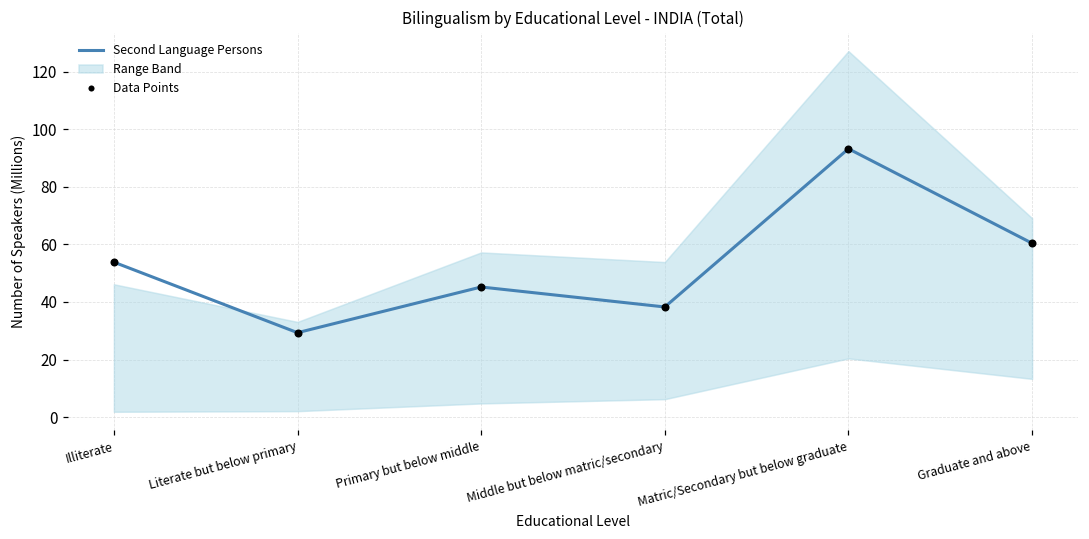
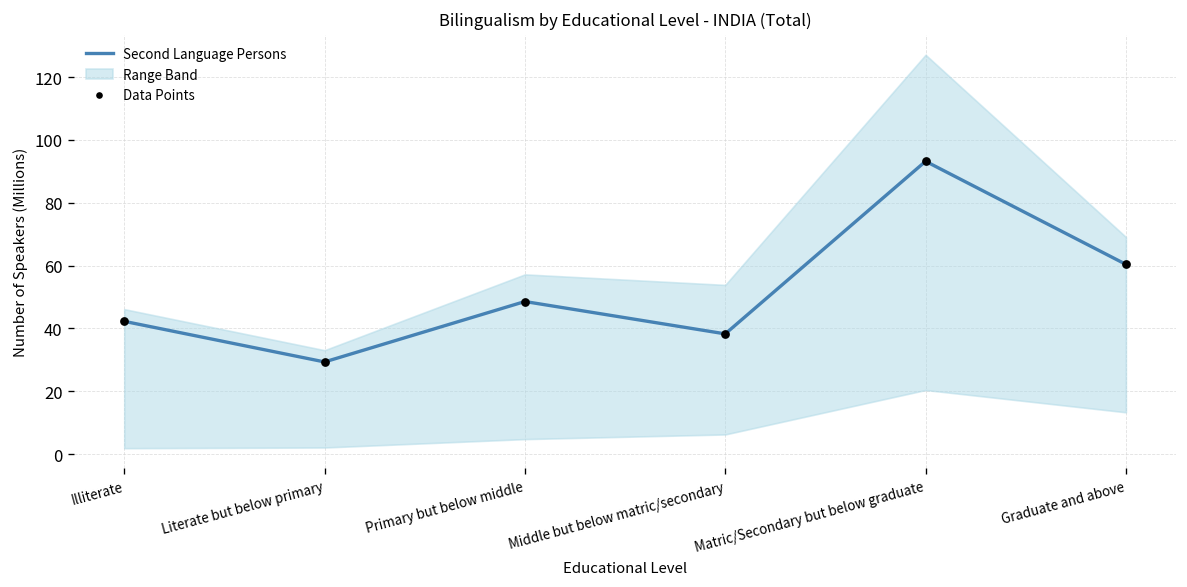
Second Language Persons, Illiterate: 54 -> 42
Second Language Persons, Primary but below middle: 45 -> 49
